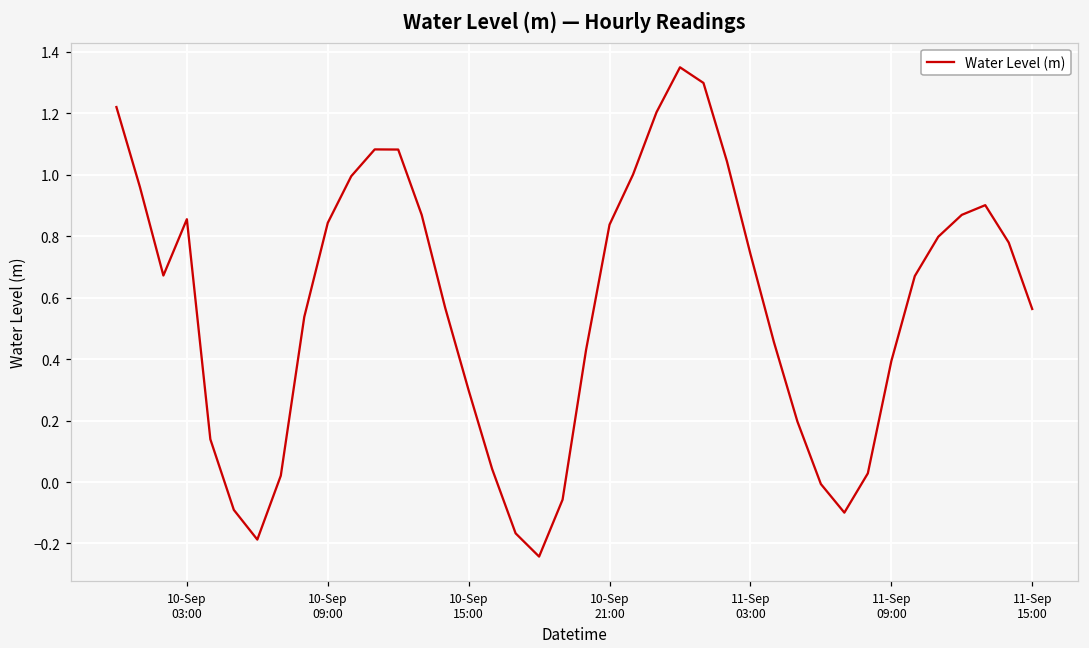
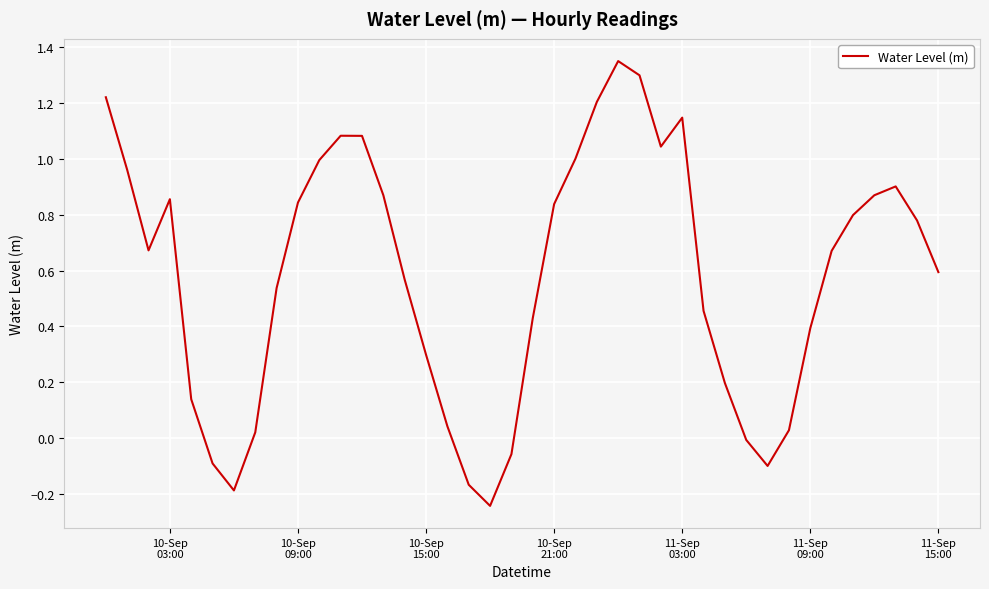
11-Sep 03:00: 0.74 -> 1.15
11-Sep 15:00: 0.56 -> 0.59
